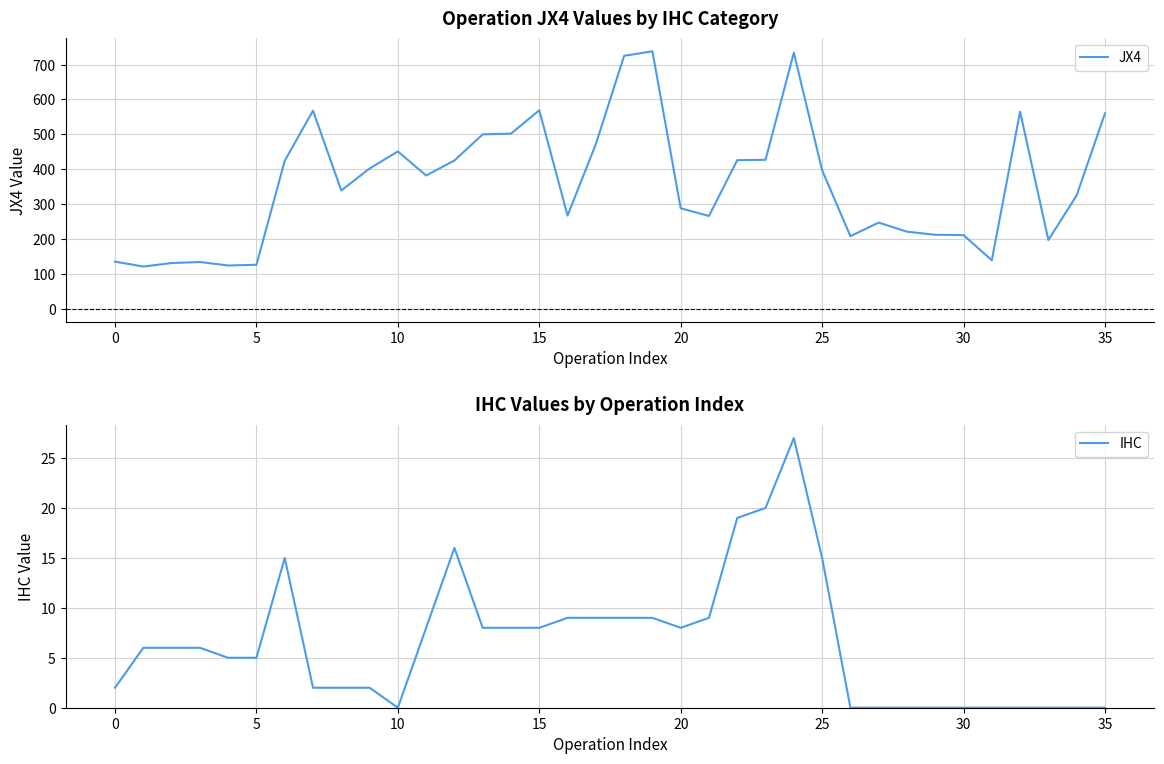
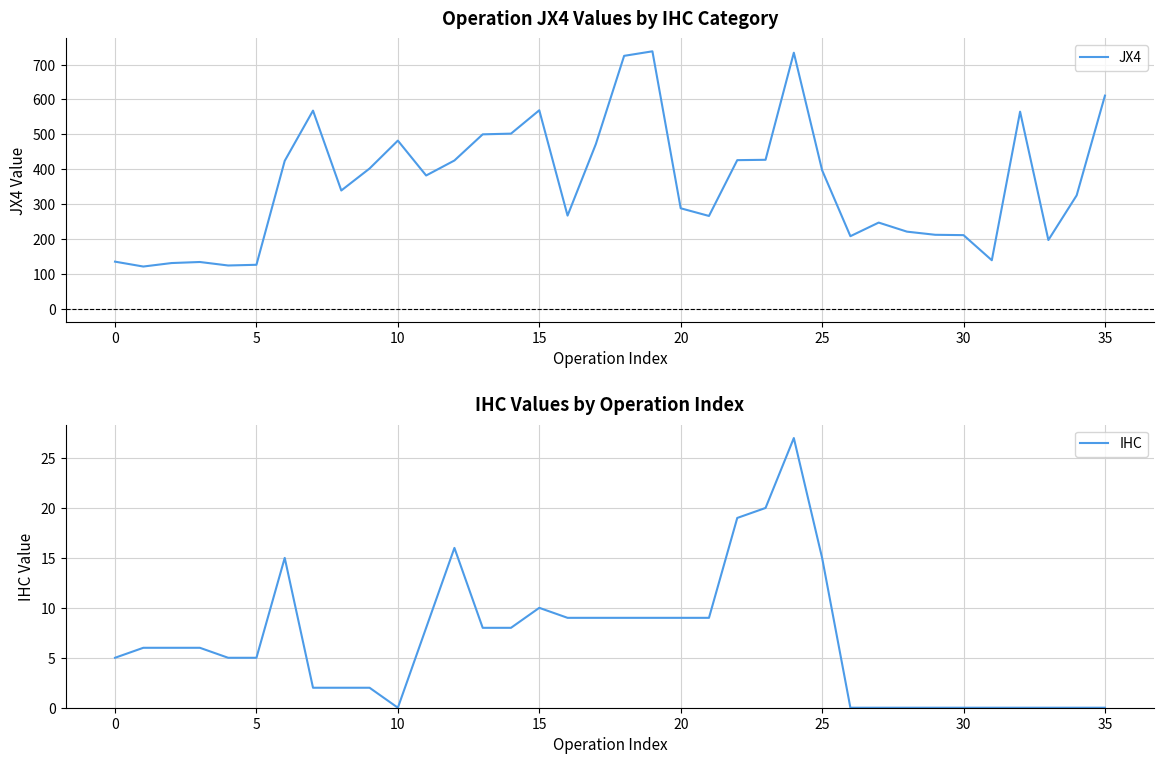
Operation JX4 Values by IHC Category, 10: 450 -> 480
Operation JX4 Values by IHC Category, 35: 560 -> 610
IHC Values by Operation Index, 0: 2 -> 5
IHC Values by Operation Index, 15: 8 -> 10
IHC Values by Operation Index, 20: 8 -> 9
